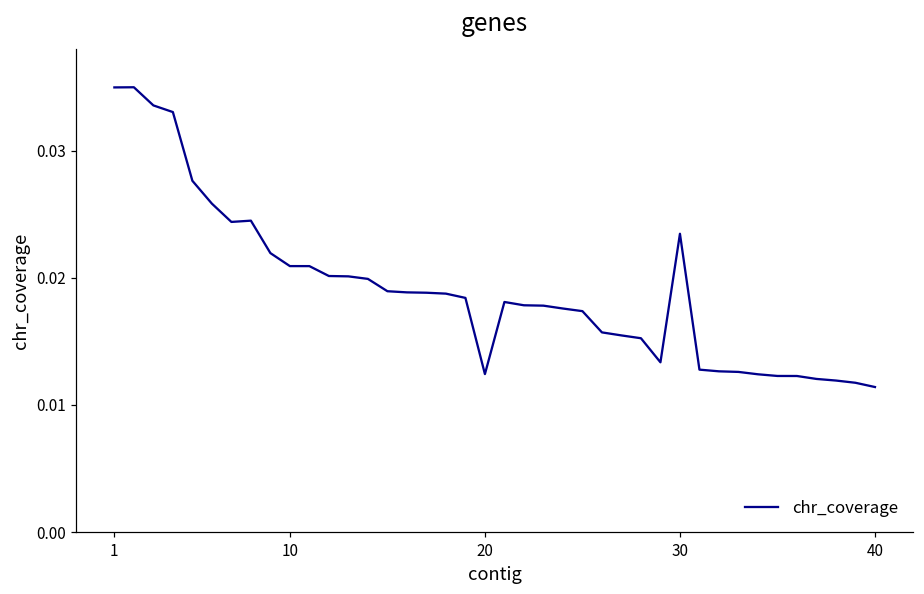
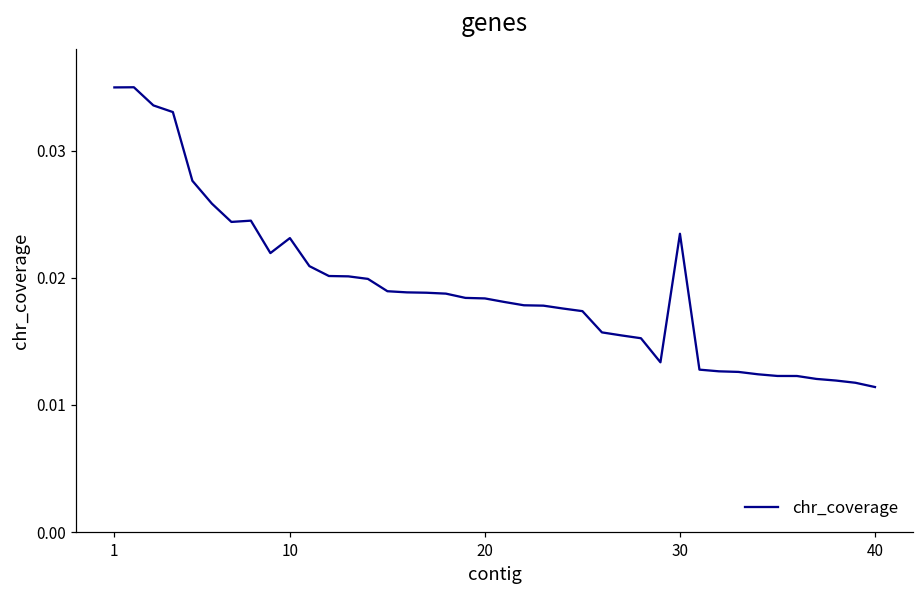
10: 0.0209 -> 0.0231
20: 0.0124 -> 0.0184
